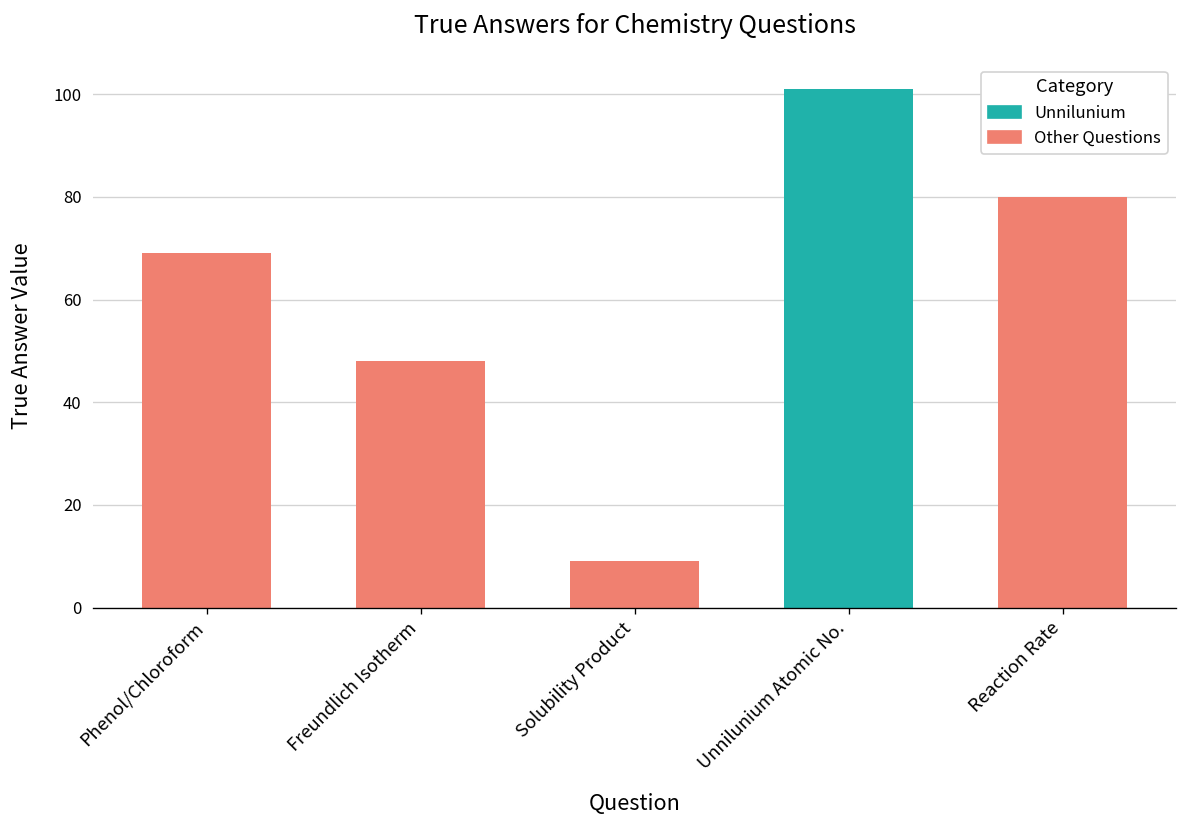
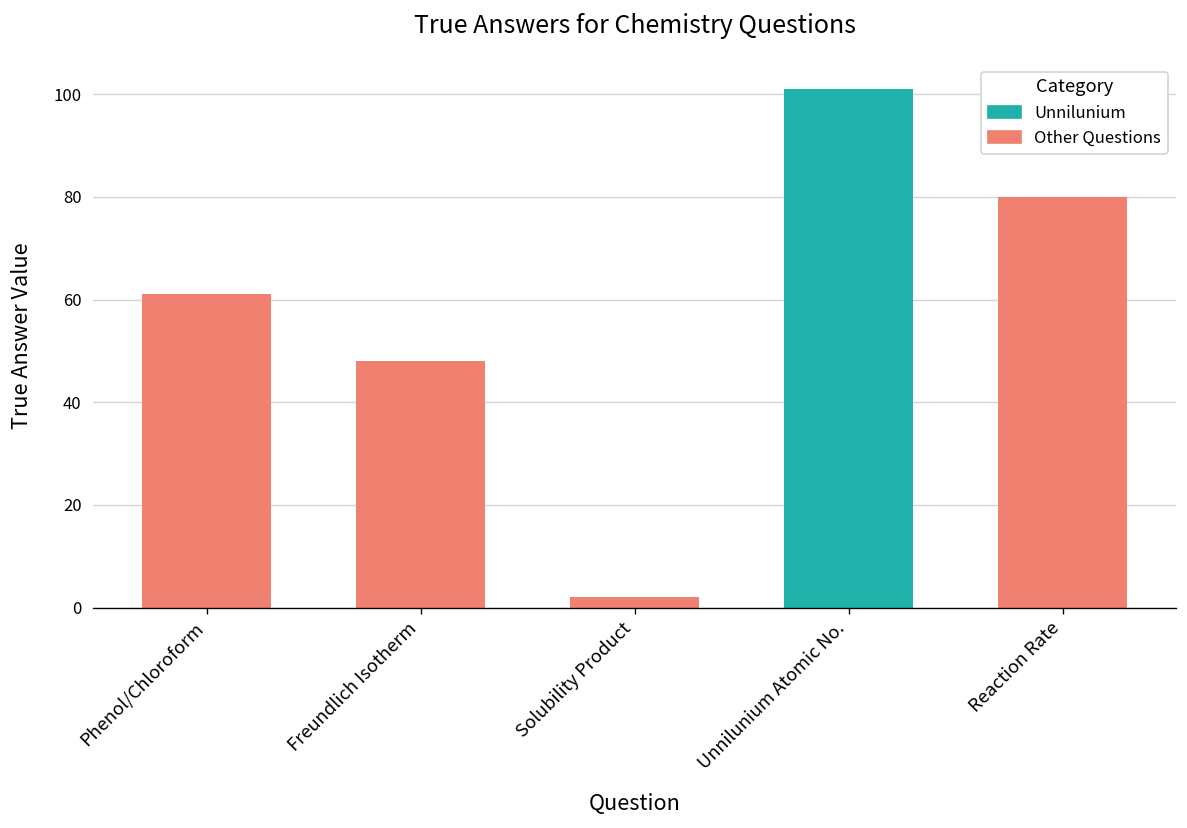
Phenol/Chloroform: 69 -> 61
Solubility Product: 9 -> 2
